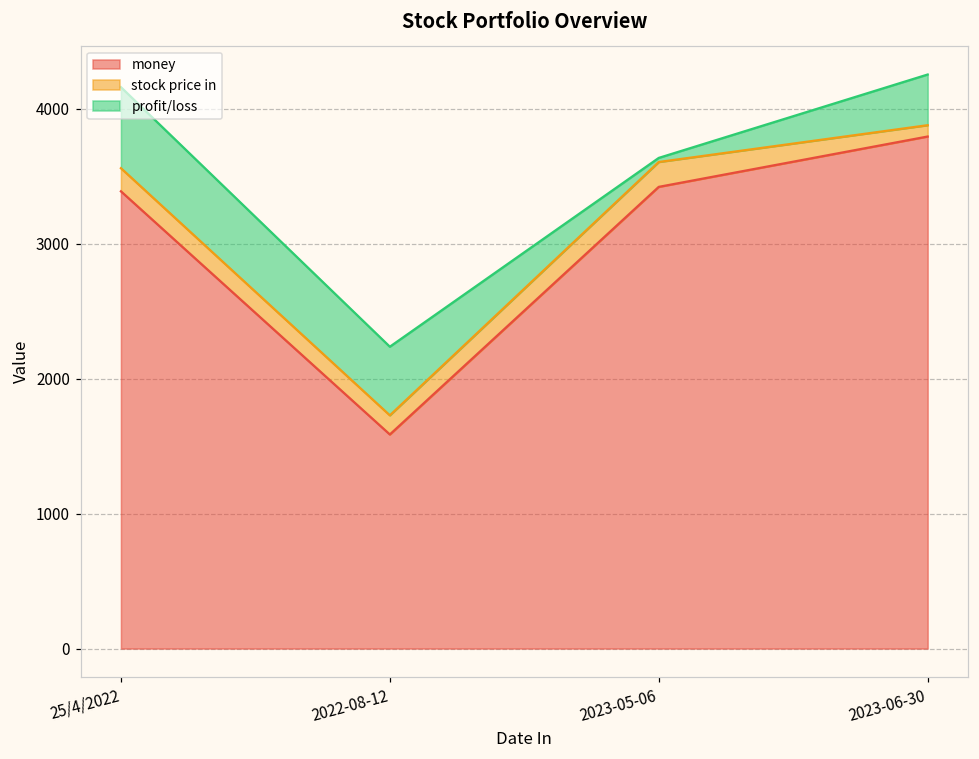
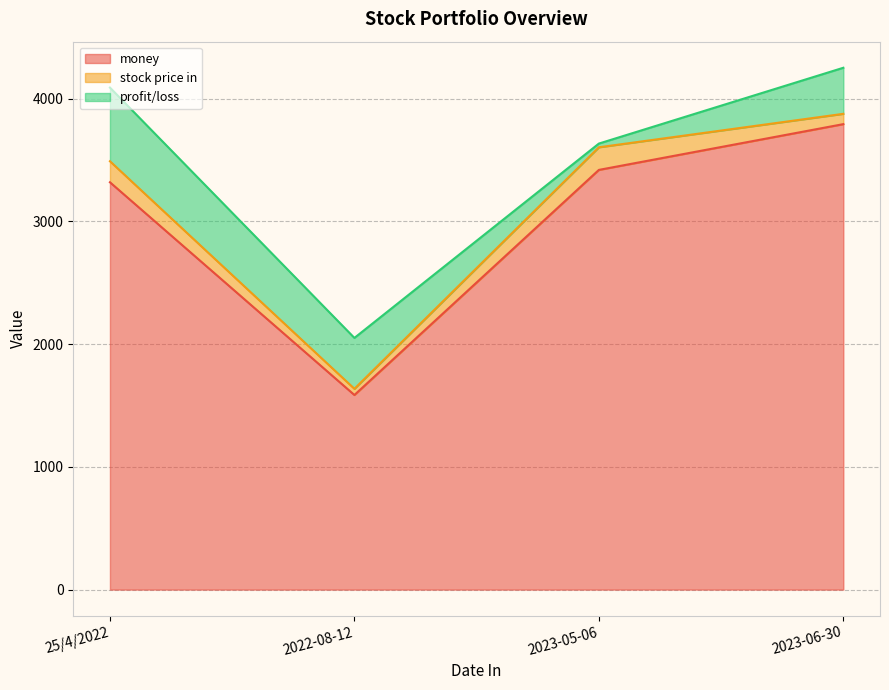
money, 25/4/2022: 3390 -> 3320
stock price in, 2022-08-12: 140 -> 50
profit/loss, 2022-08-12: 510 -> 410
